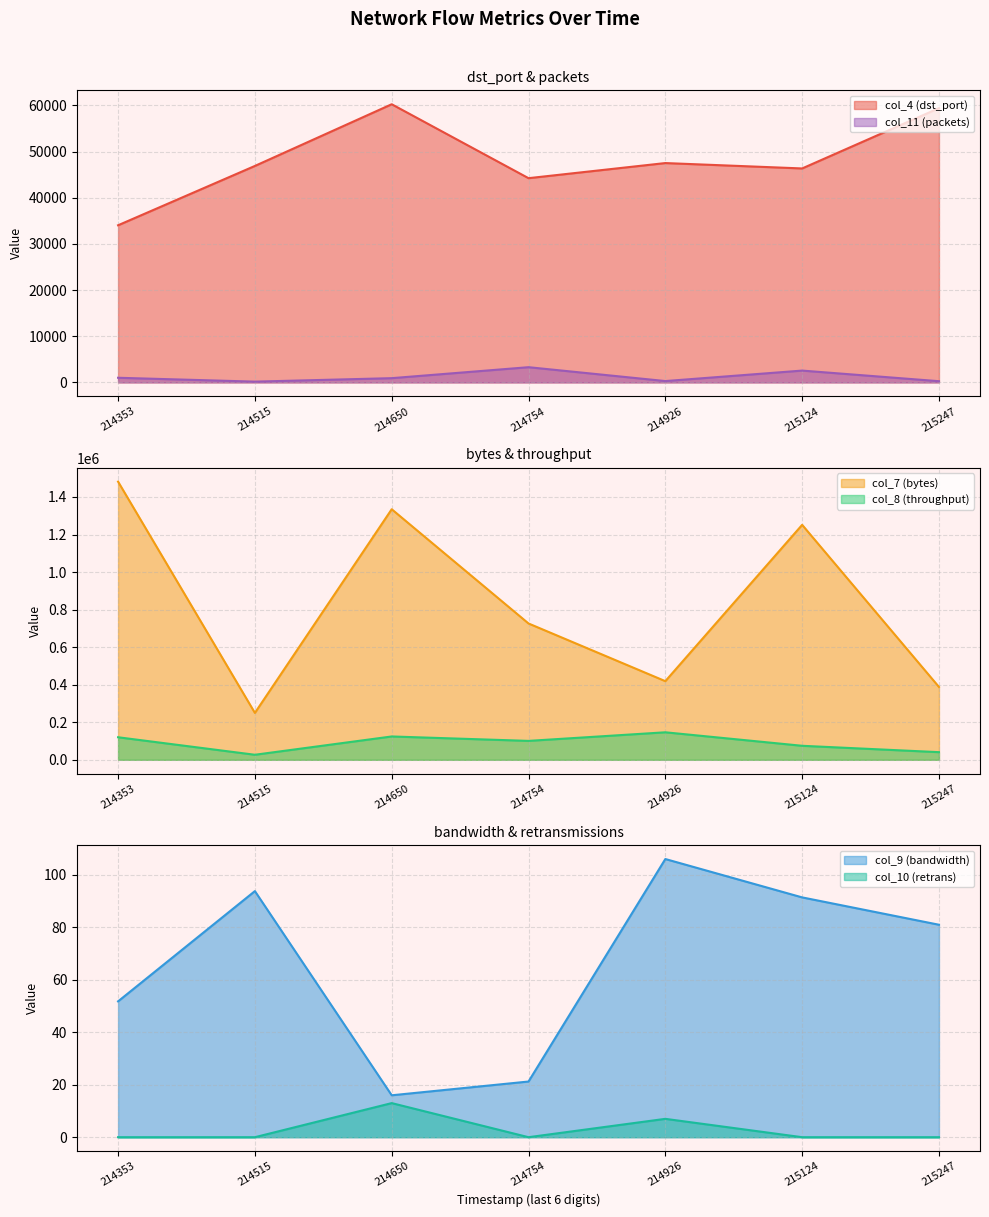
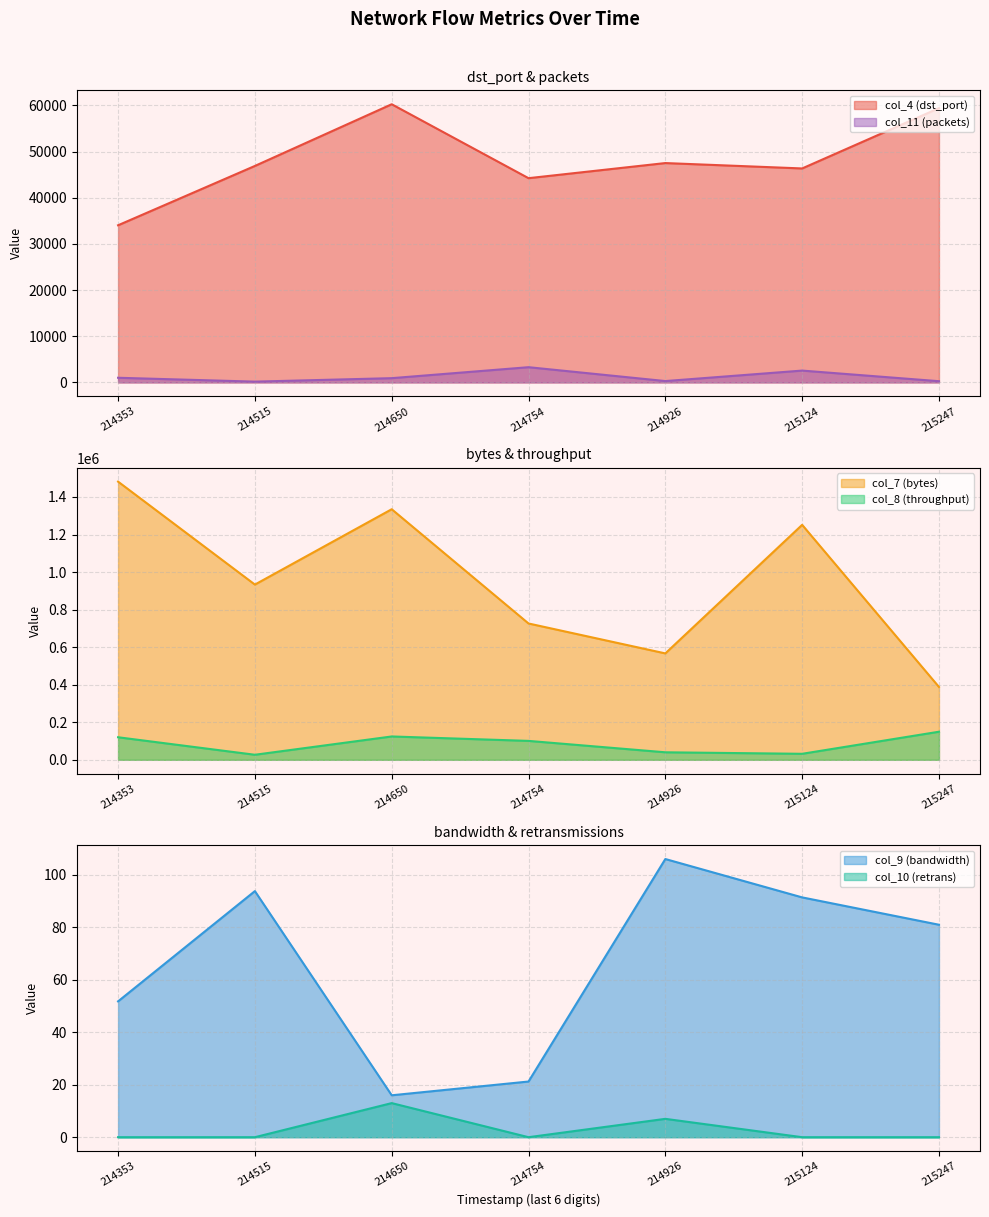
bytes & throughput, col_7 (bytes), 214515: 250000 -> 930000
bytes & throughput, col_7 (bytes), 214926: 420000 -> 570000
bytes & throughput, col_8 (throughput), 214926: 150000 -> 40000
bytes & throughput, col_8 (throughput), 215124: 70000 -> 30000
bytes & throughput, col_8 (throughput), 215247: 40000 -> 150000
